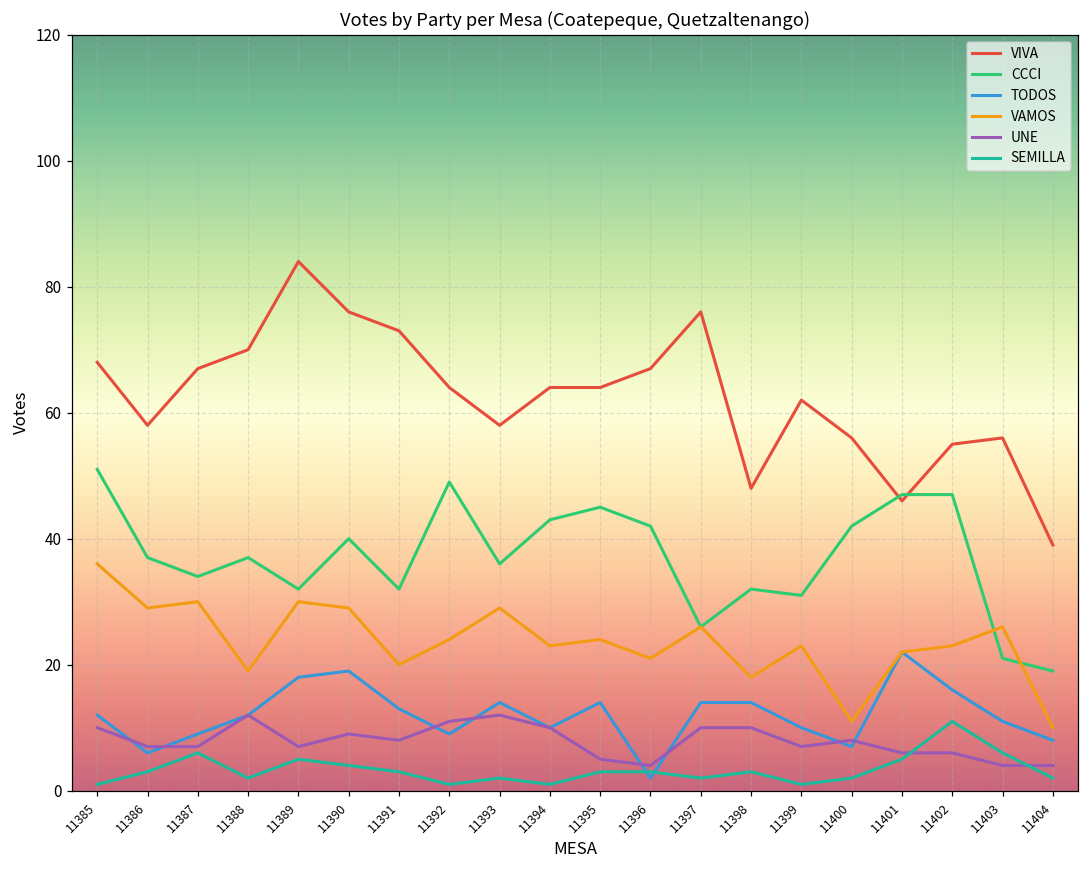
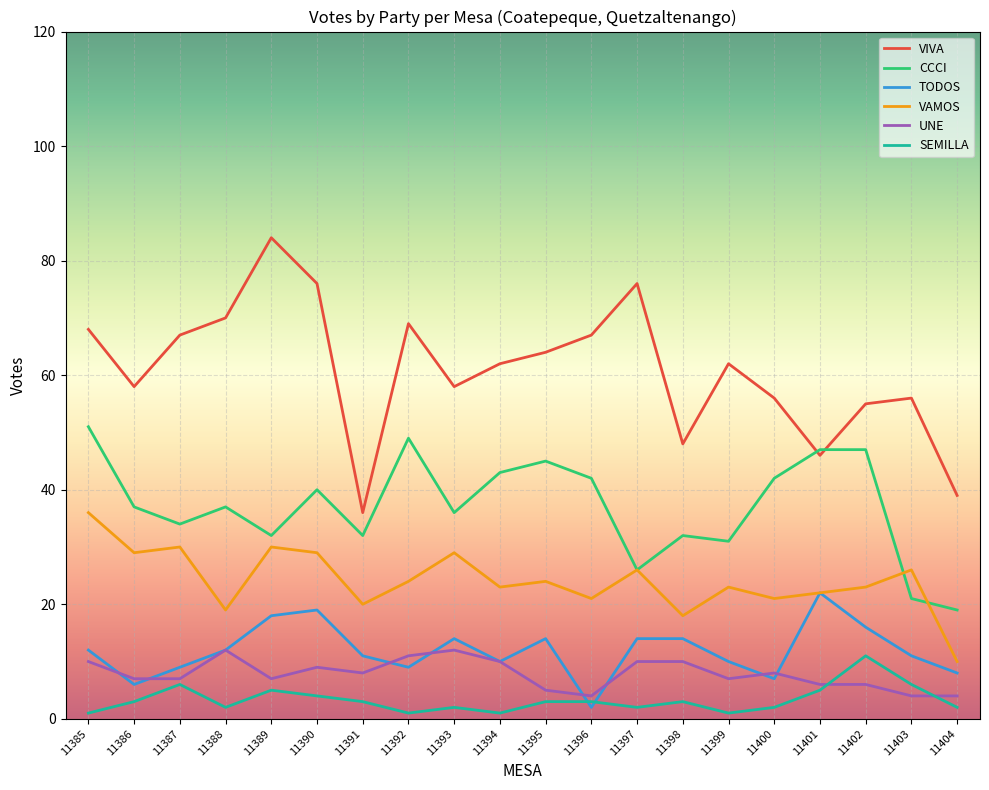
VIVA, 11391: 73 -> 36
TODOS, 11391: 13 -> 11
VIVA, 11392: 64 -> 69
VIVA, 11394: 64 -> 62
VAMOS, 11400: 11 -> 21
